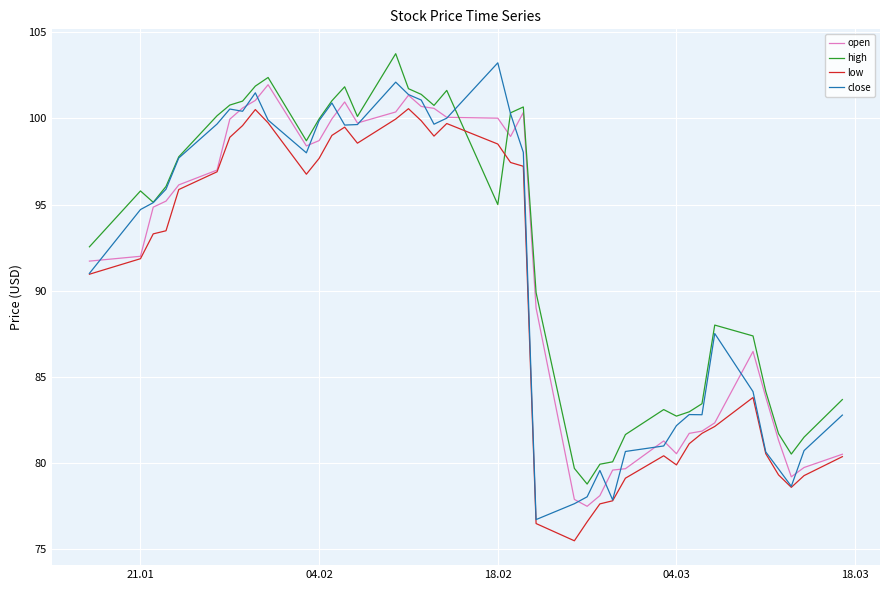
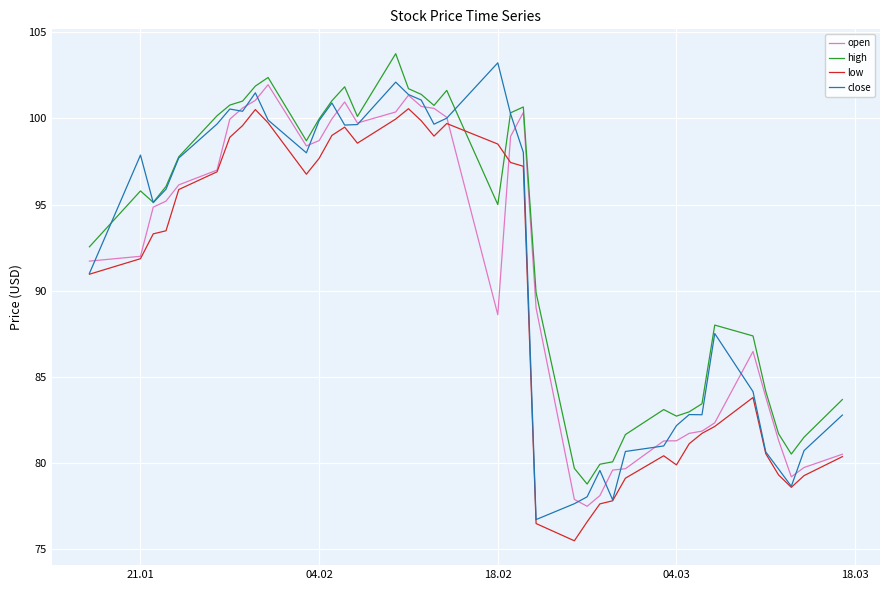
close, 21.01: 94.7 -> 97.9
open, 18.02: 100.0 -> 88.6
open, 04.03: 80.6 -> 81.3
